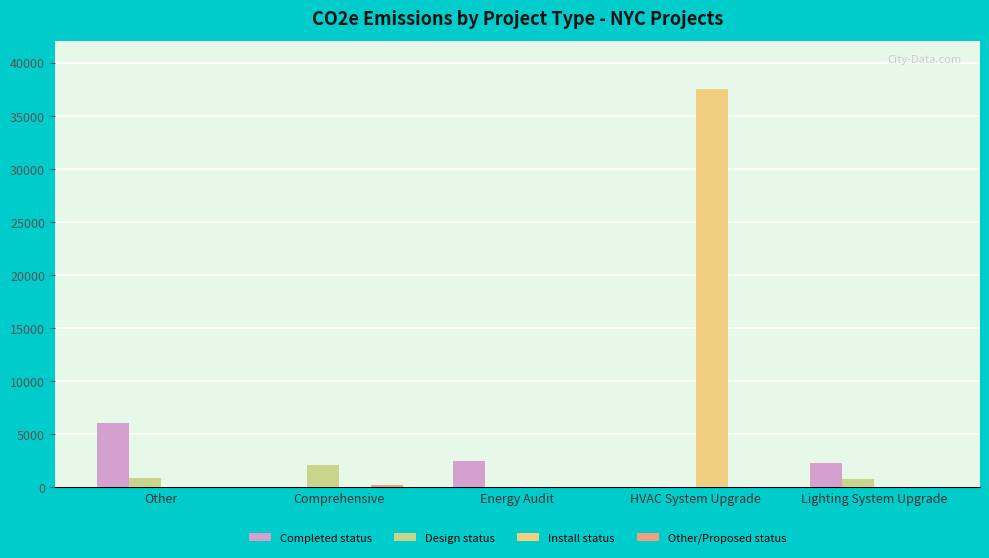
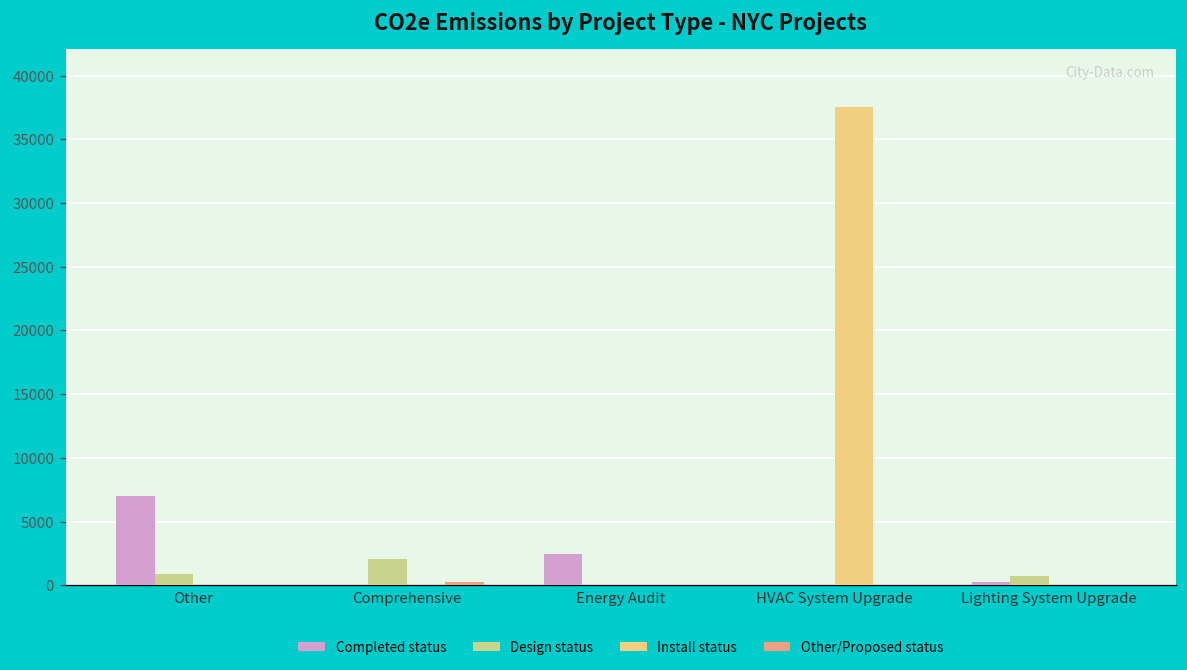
Completed status, Other: 6000 -> 7000
Completed status, Lighting System Upgrade: 2300 -> 200
